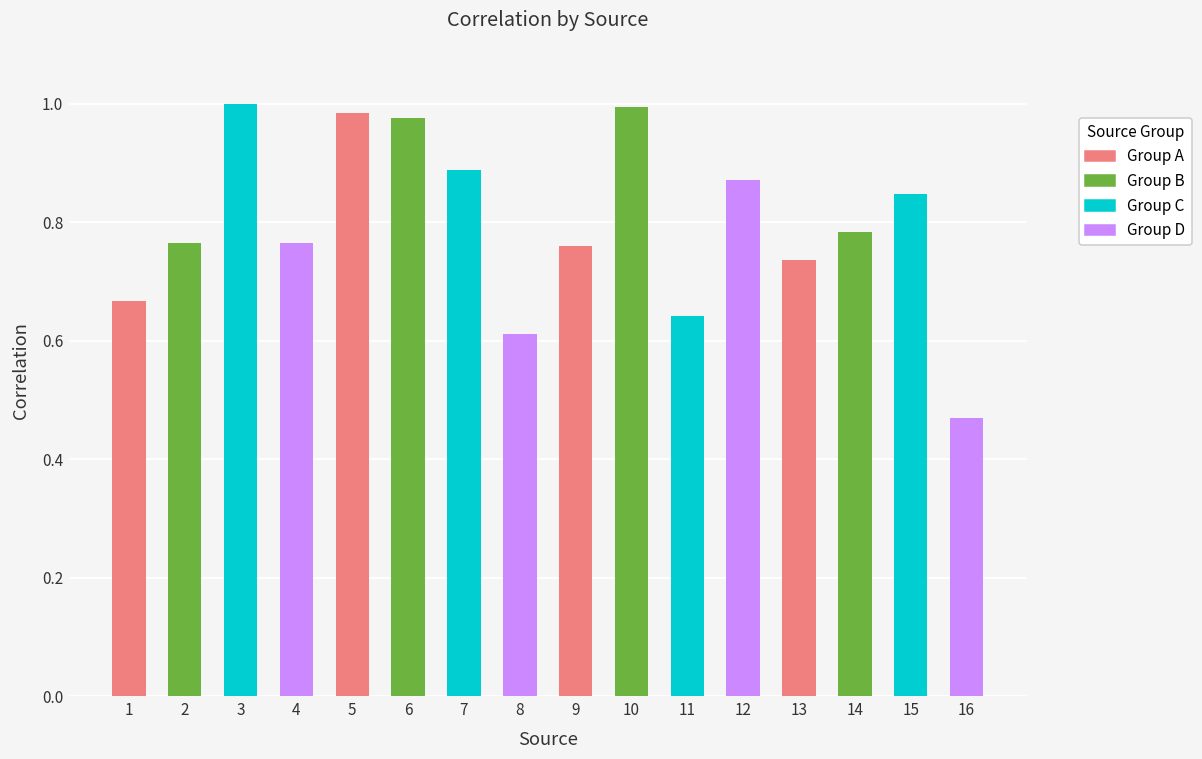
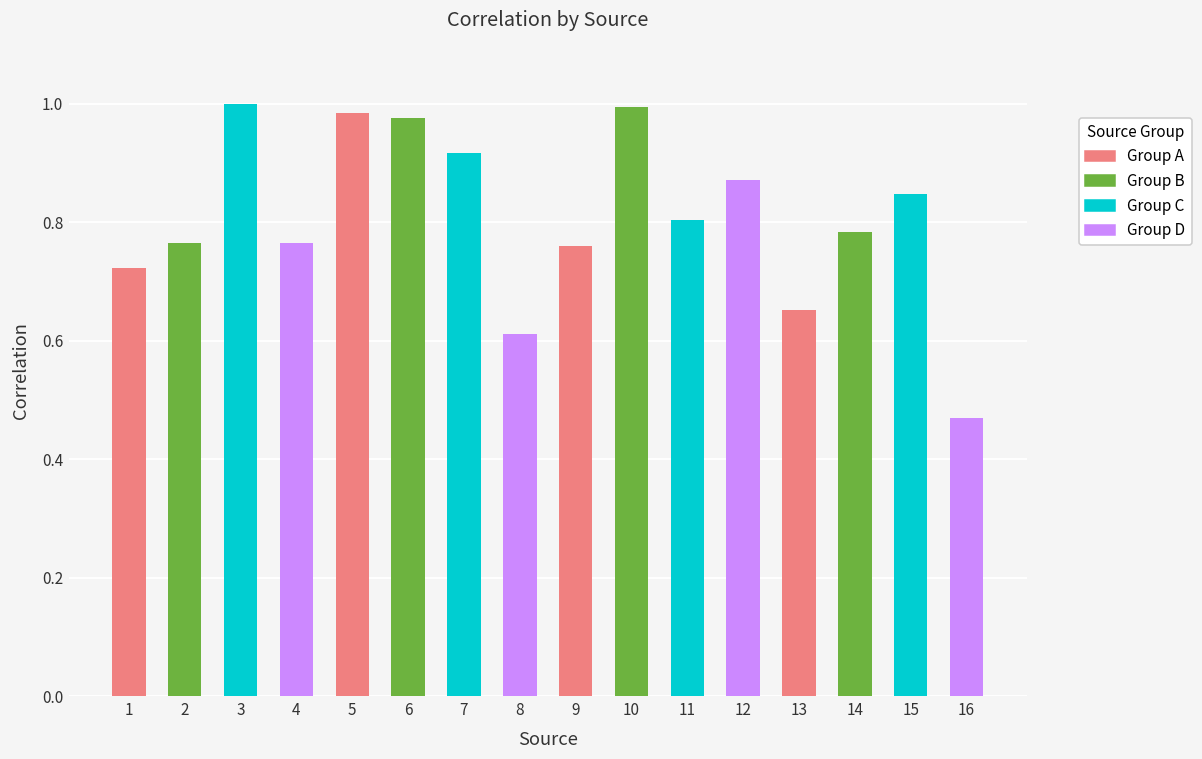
1: 0.67 -> 0.72
7: 0.89 -> 0.92
11: 0.64 -> 0.80
13: 0.74 -> 0.65
